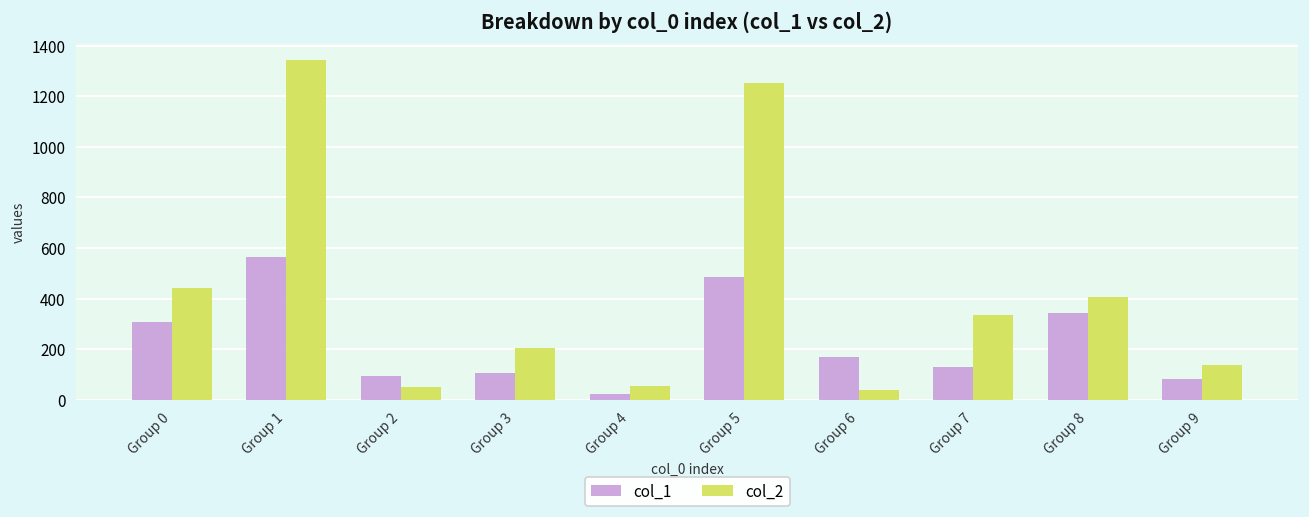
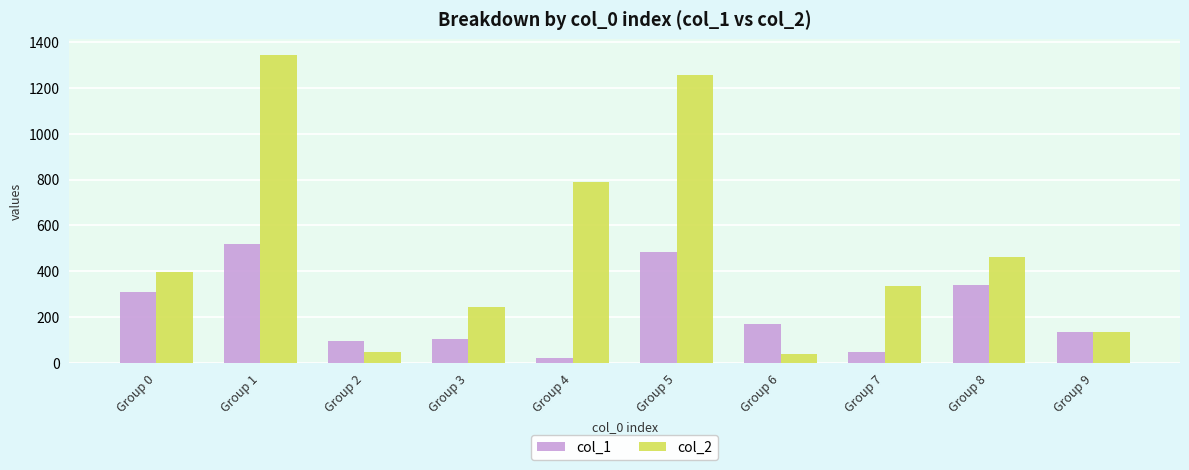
col_2, Group 0: 440 -> 400
col_1, Group 1: 560 -> 520
col_2, Group 3: 200 -> 240
col_2, Group 4: 50 -> 790
col_1, Group 7: 130 -> 50
col_2, Group 8: 410 -> 460
col_1, Group 9: 80 -> 140
